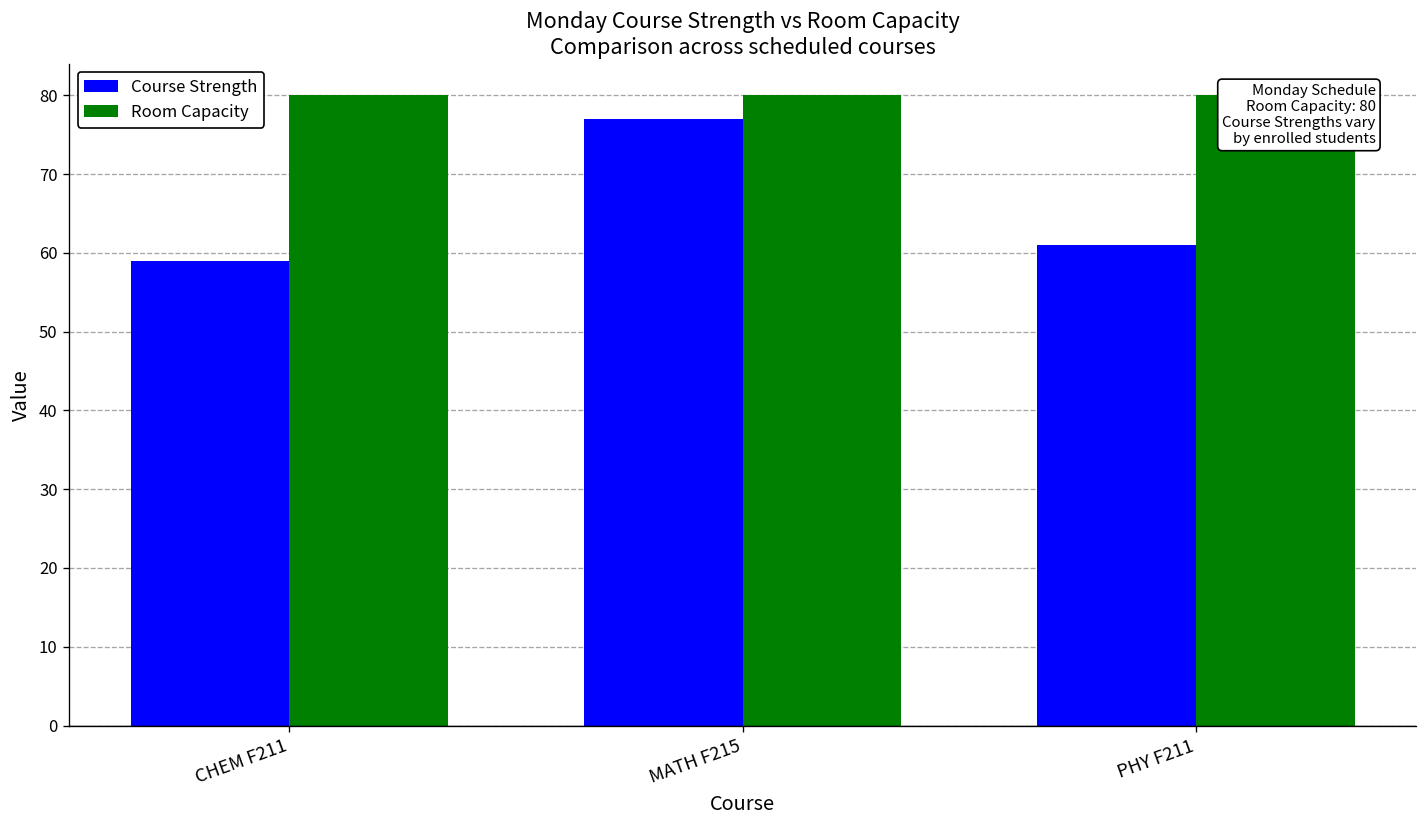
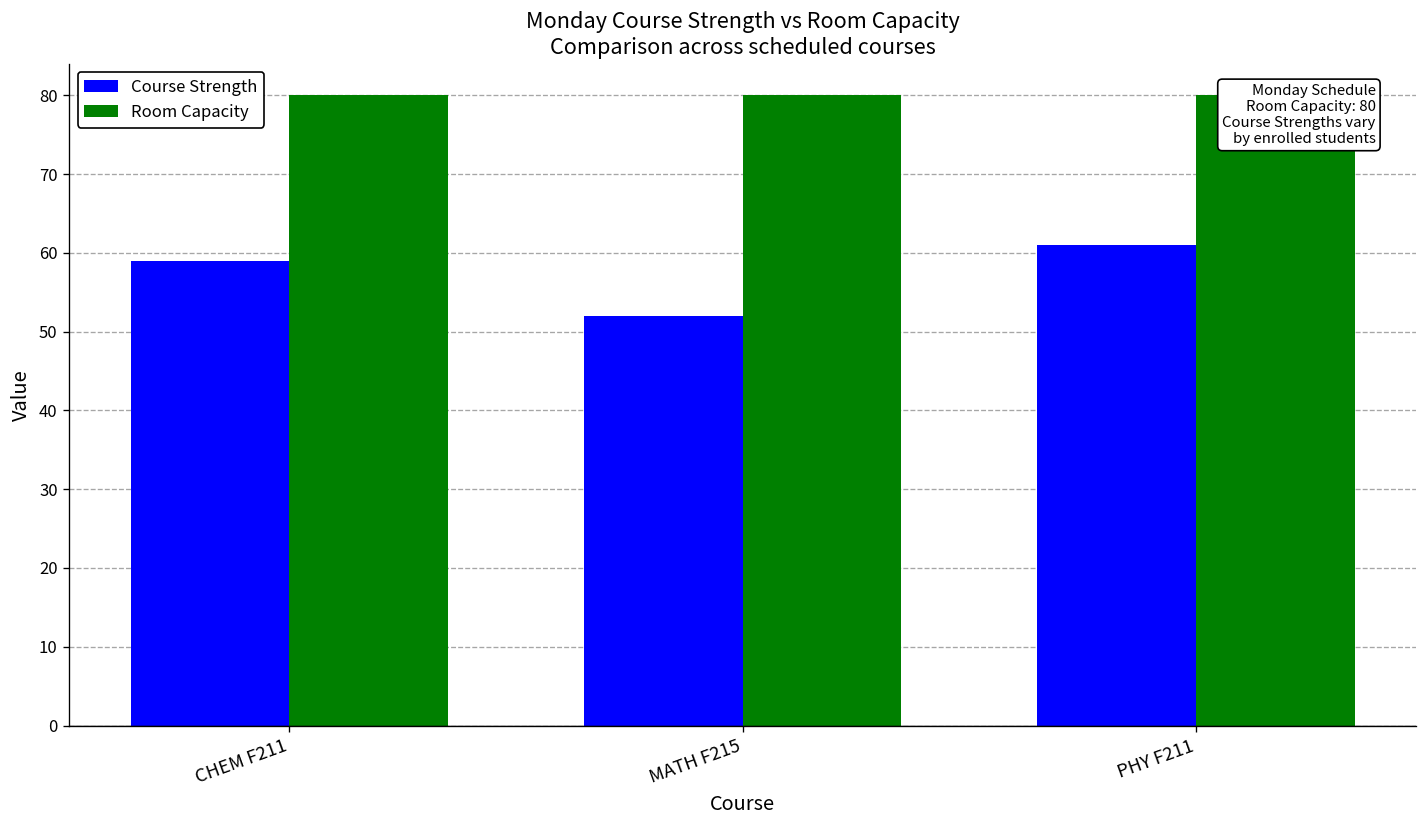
Course Strength, MATH F215: 77 -> 52
